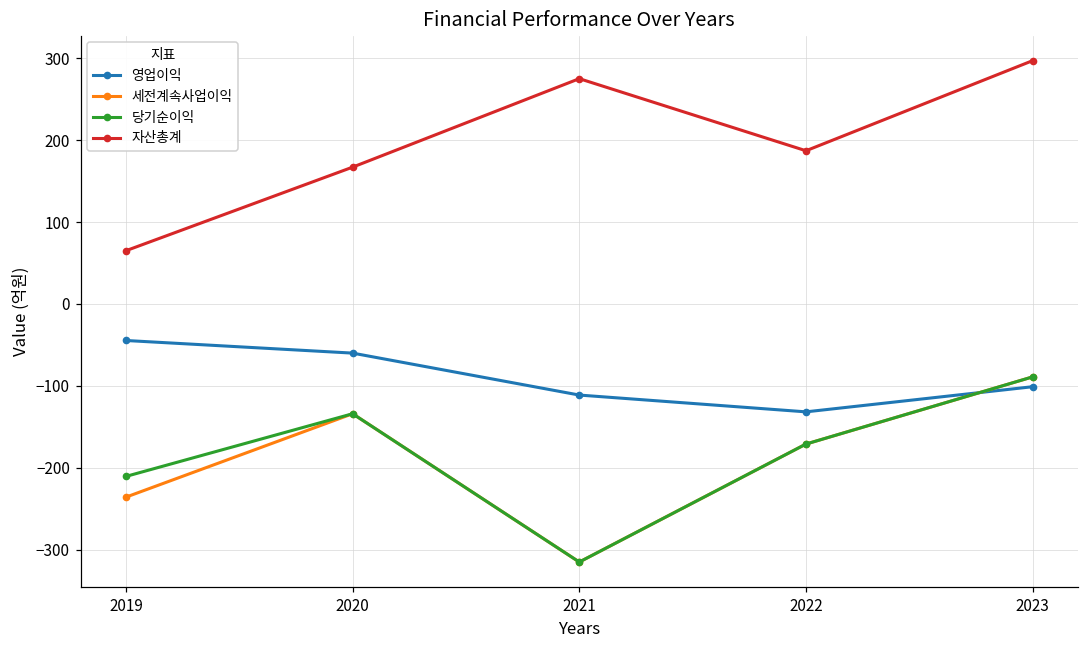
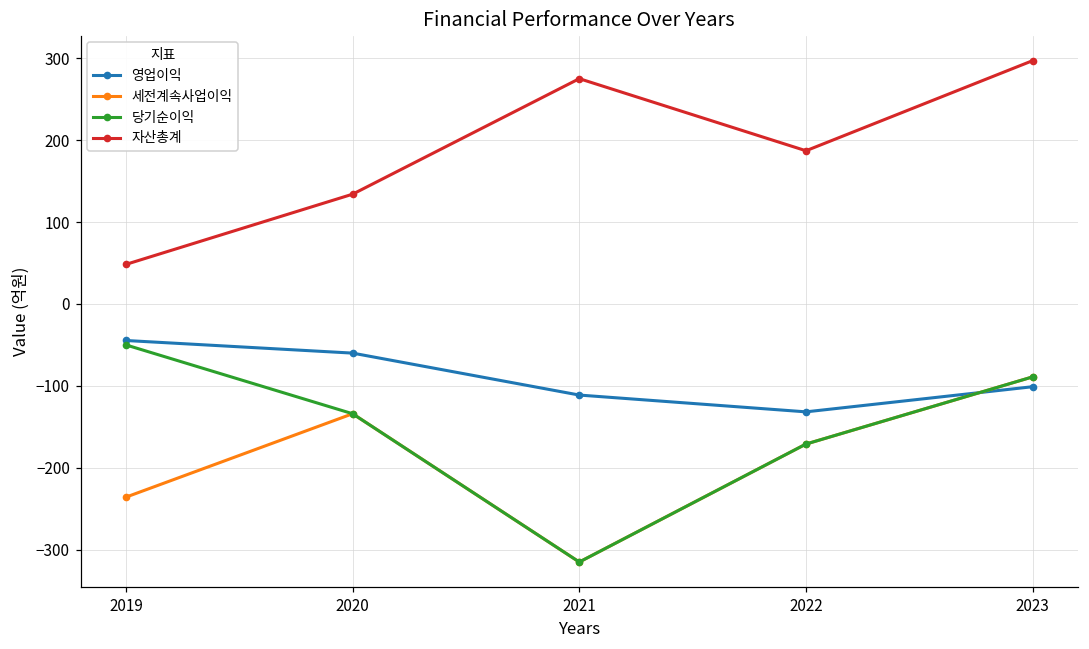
당기순이익, 2019: -210 -> -50
자산총계, 2019: 70 -> 50
자산총계, 2020: 170 -> 130
